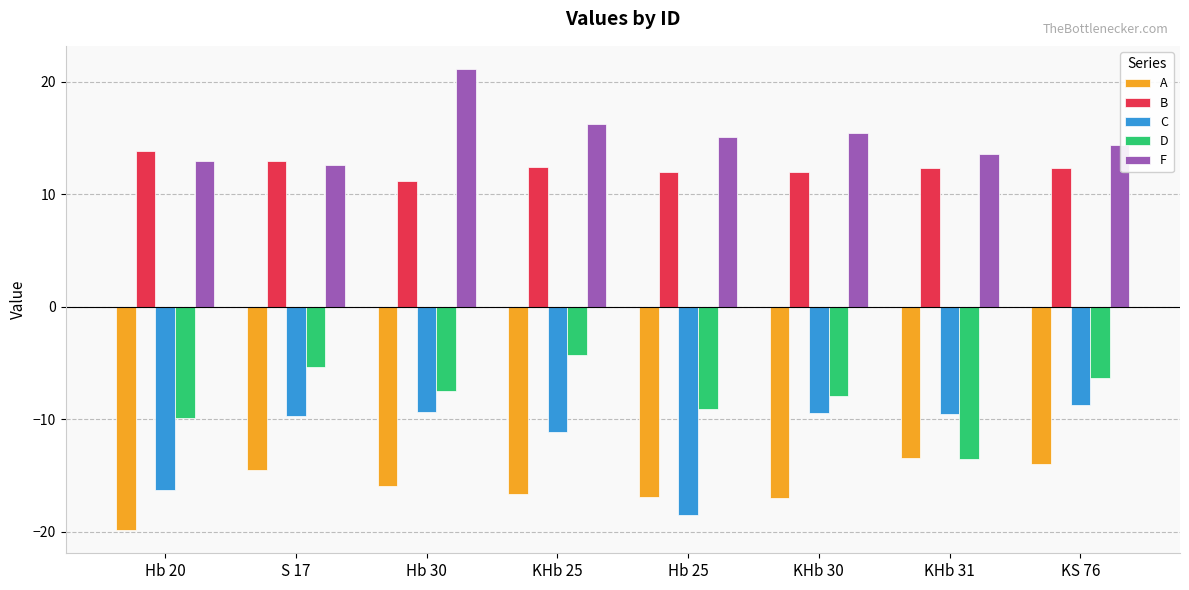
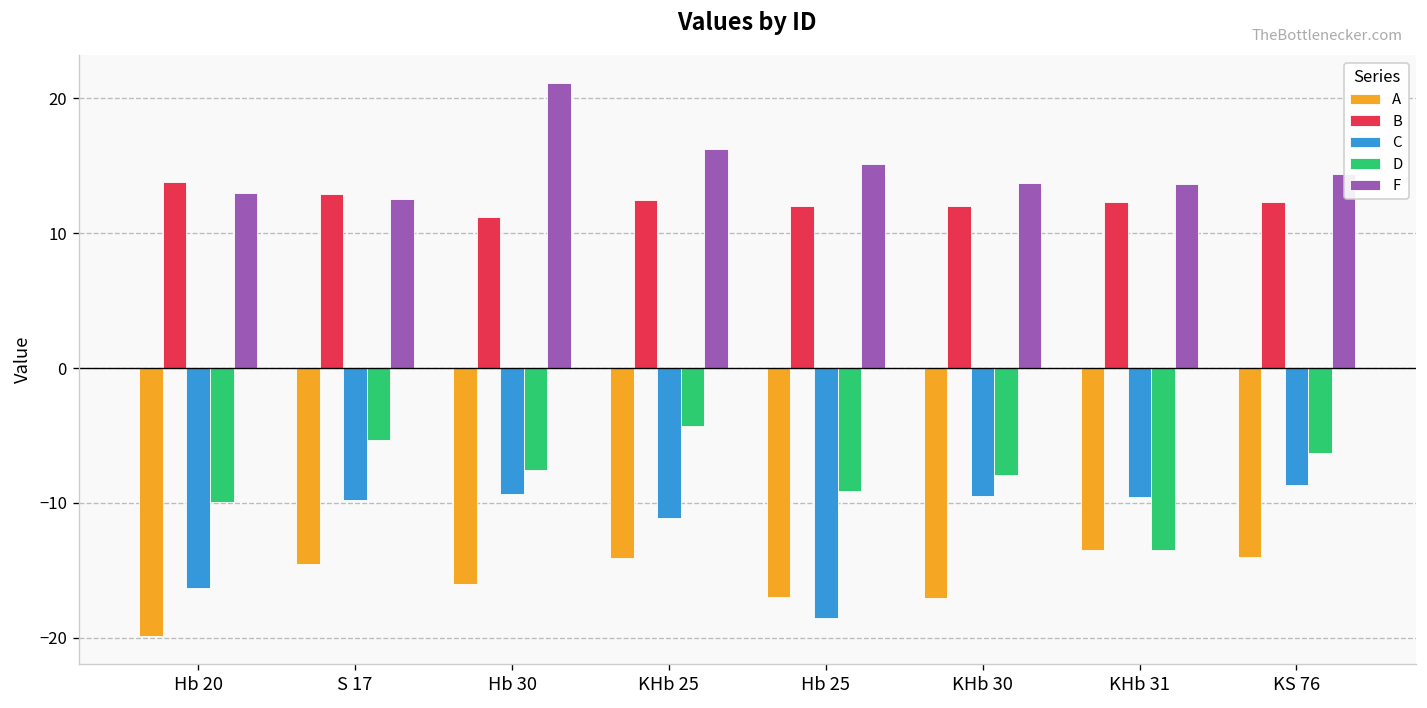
A, KHb 25: -16.7 -> -14.1
F, KHb 30: 15.5 -> 13.8
